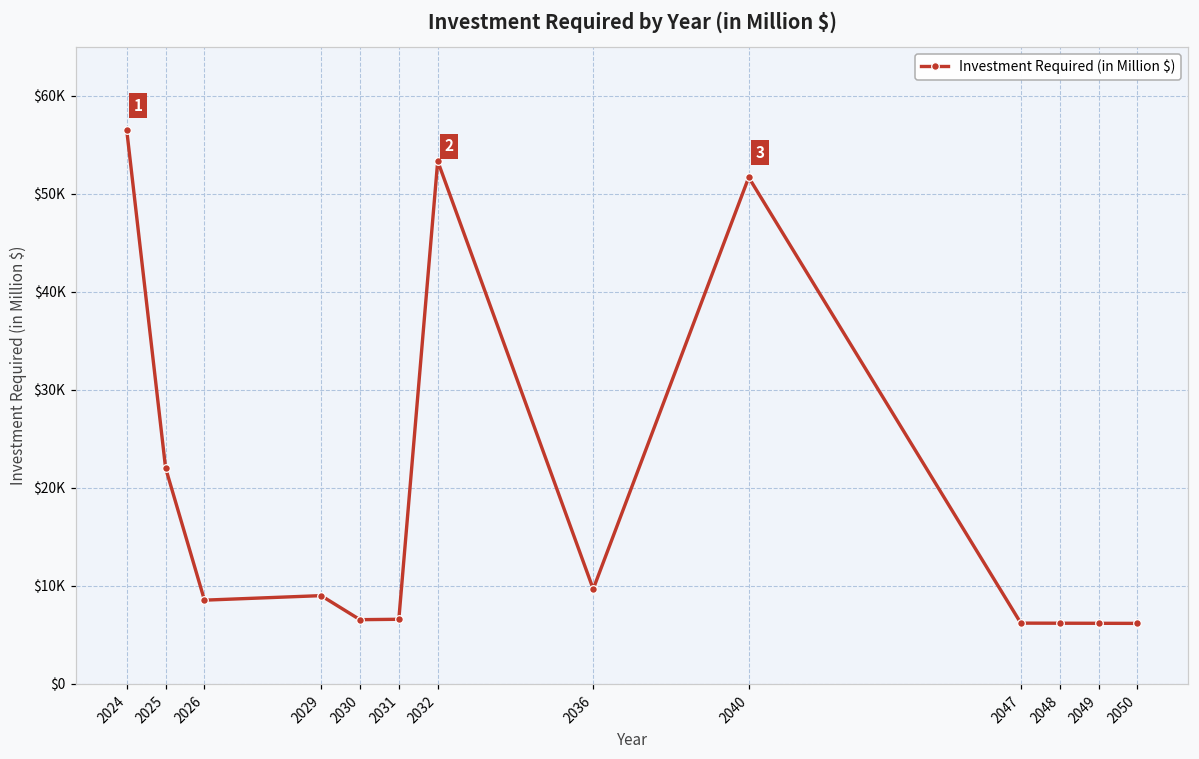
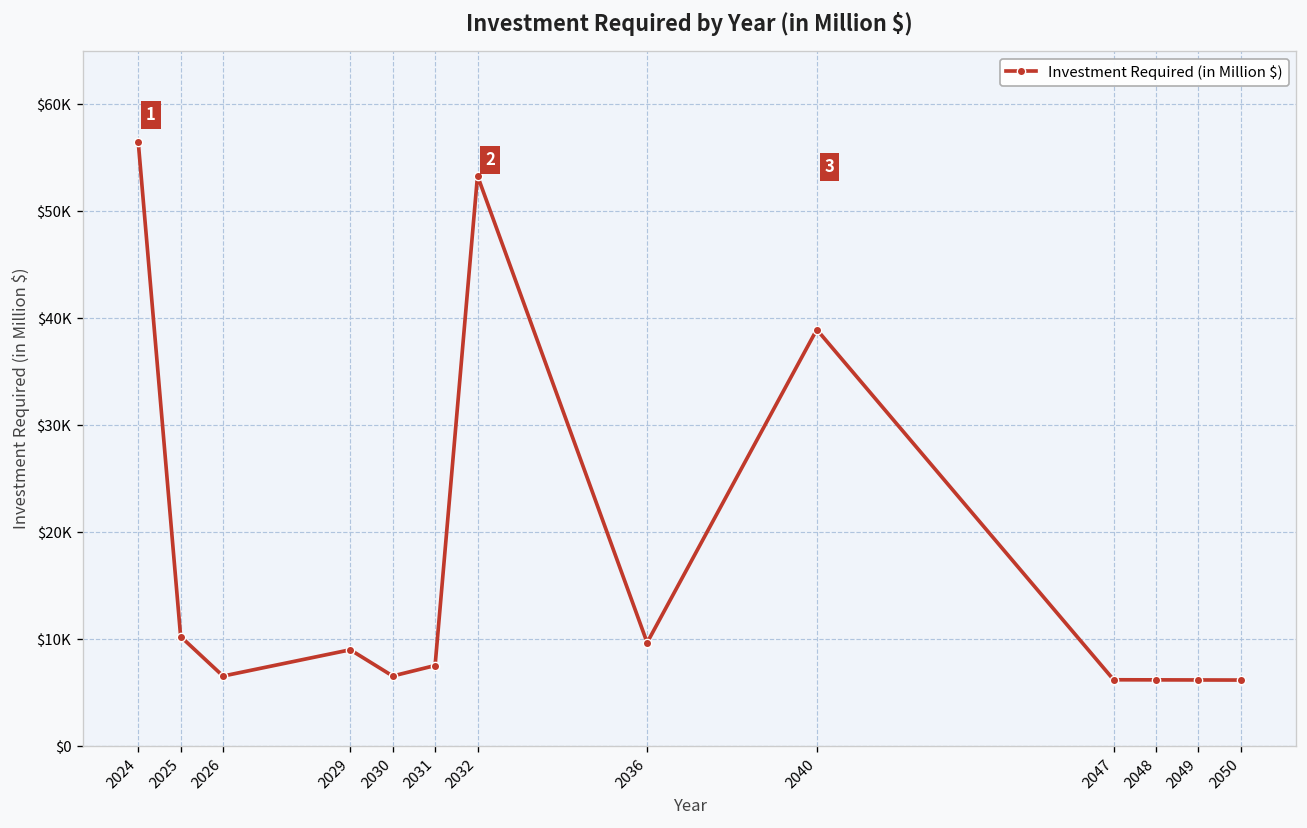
2025: $22000 -> $10000
2026: $9000 -> $7000
2031: $7000 -> $8000
2040: $52000 -> $39000
